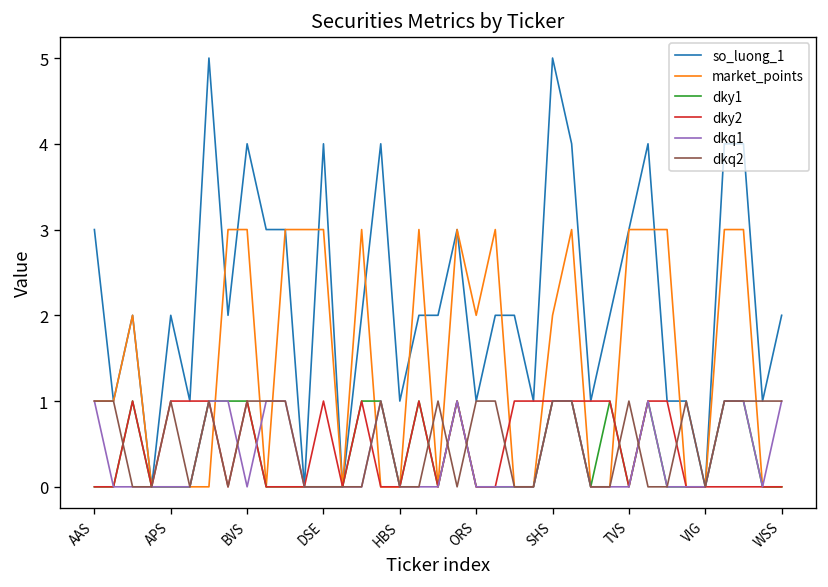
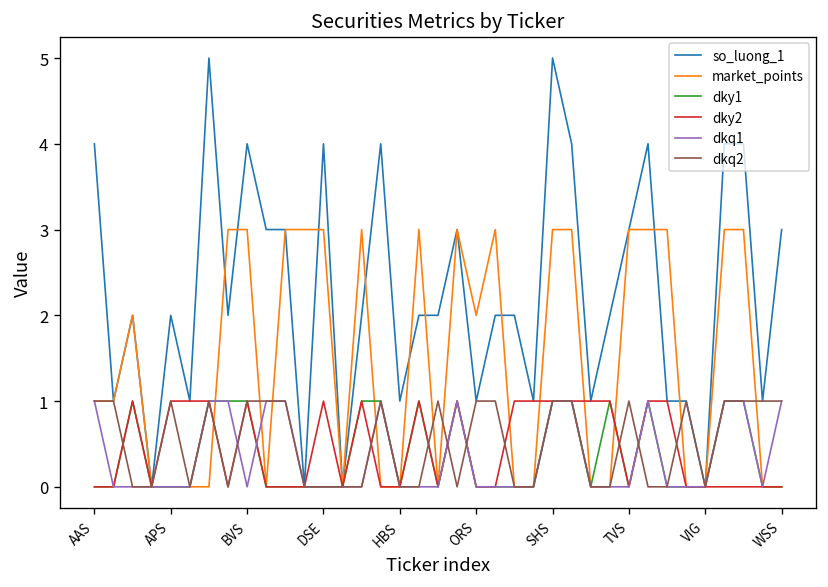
so_luong_1, AAS: 3 -> 4
market_points, SHS: 2 -> 3
so_luong_1, WSS: 2 -> 3
